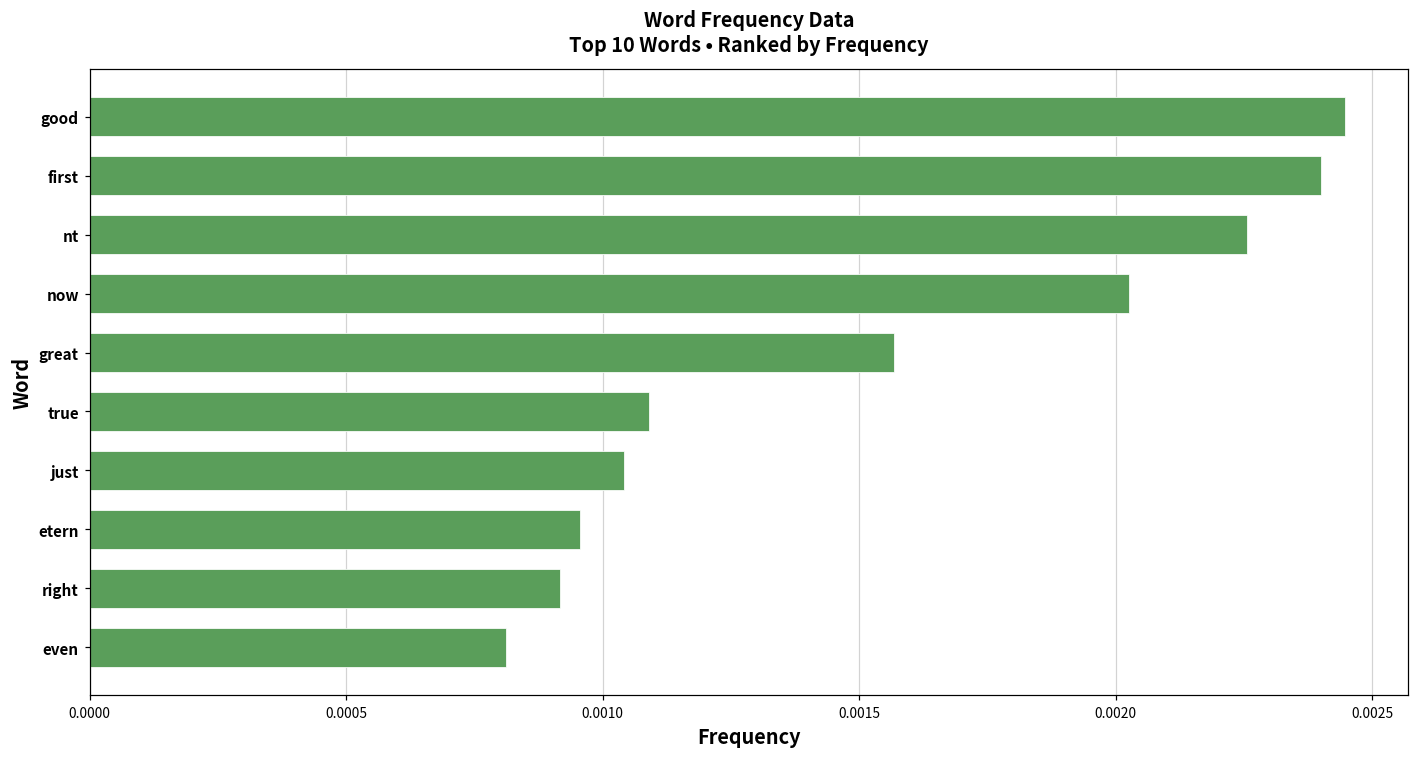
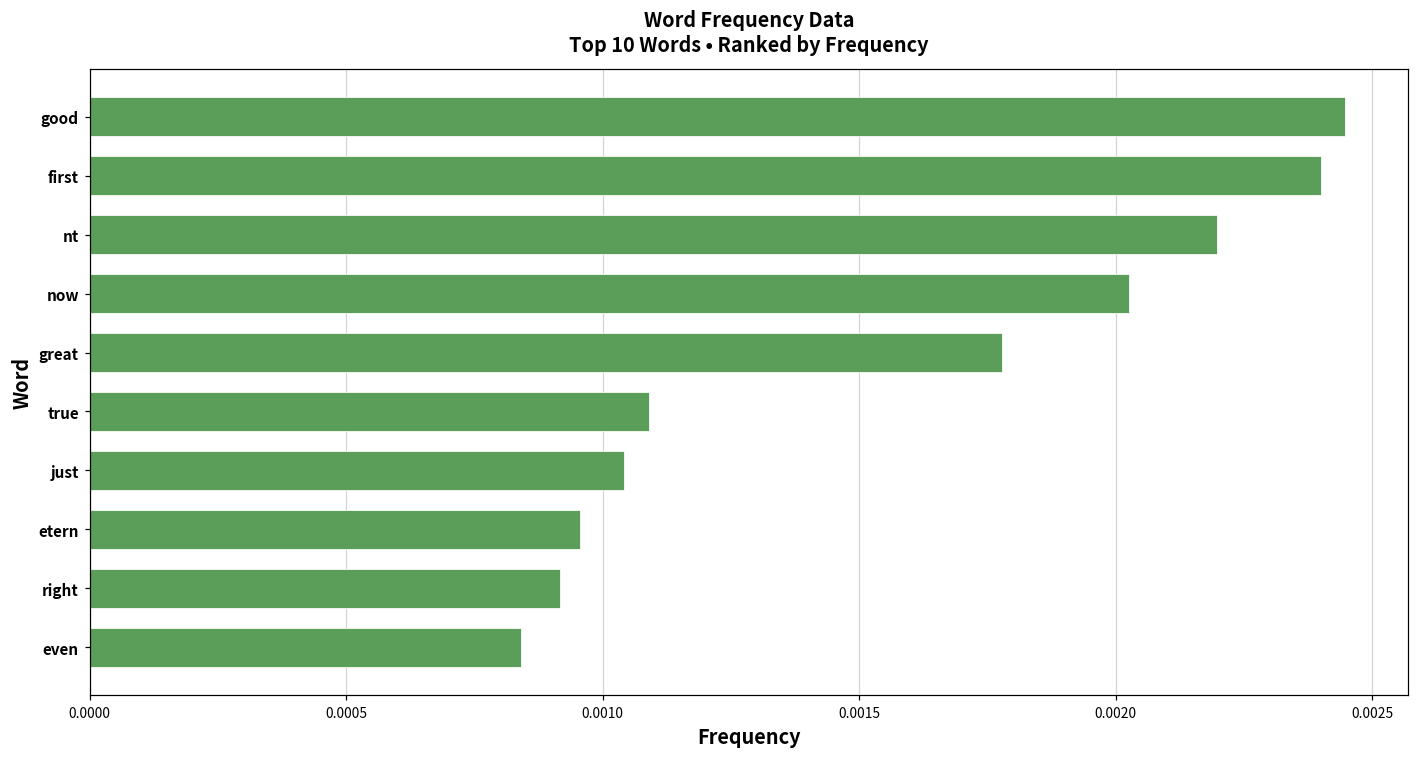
nt: 0.00226 -> 0.00220
great: 0.00157 -> 0.00178
even: 0.00081 -> 0.00084
